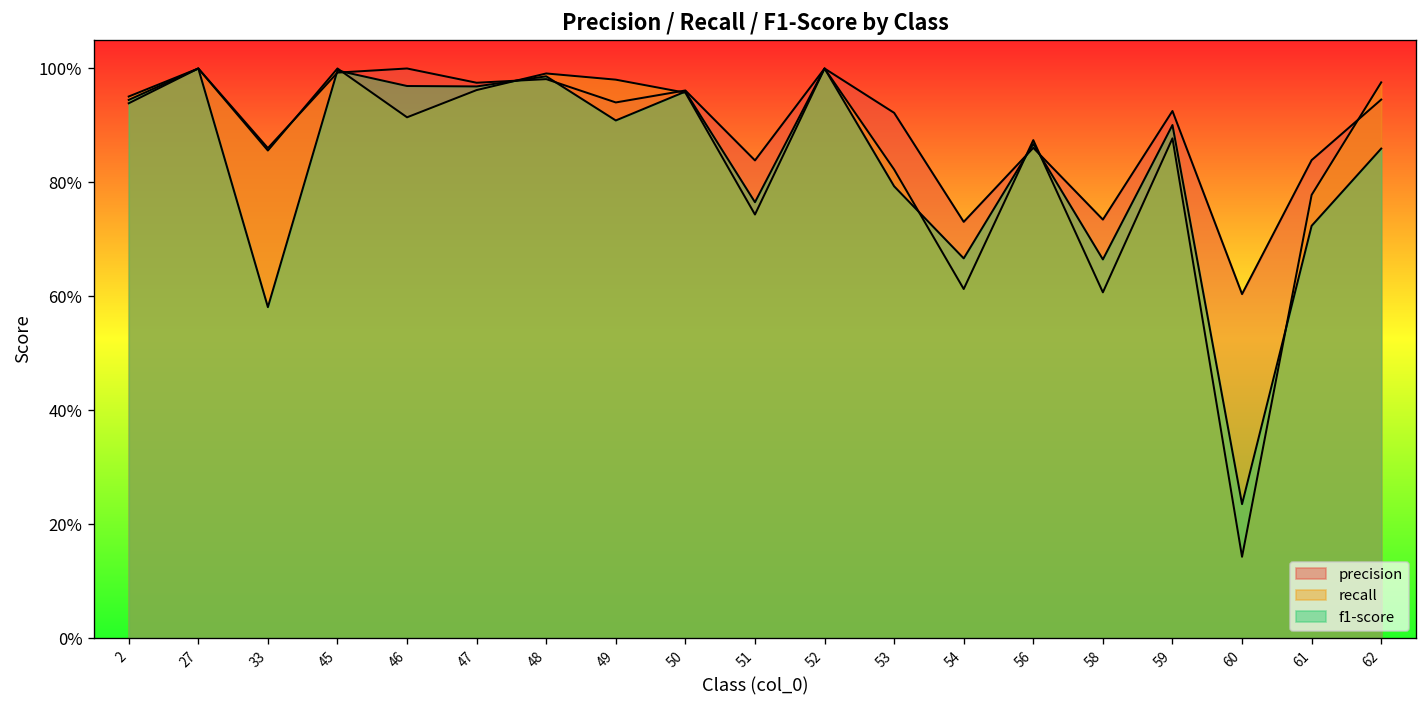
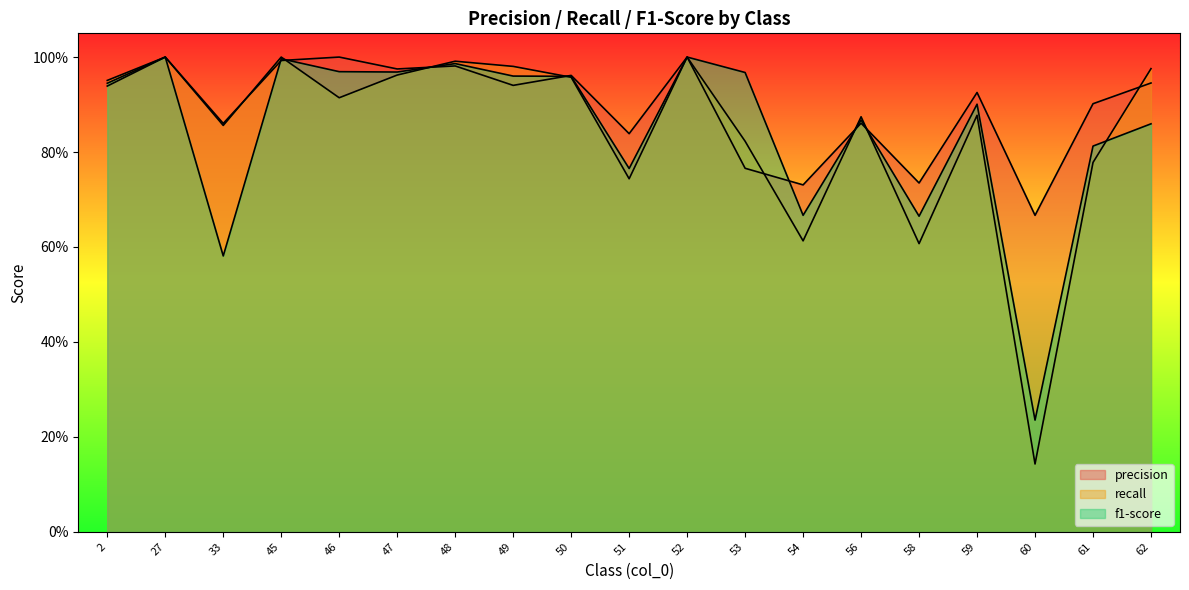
f1-score, 49: 91% -> 96%
precision, 53: 92% -> 77%
f1-score, 53: 79% -> 97%
precision, 60: 60% -> 67%
precision, 61: 84% -> 90%
f1-score, 61: 72% -> 81%
